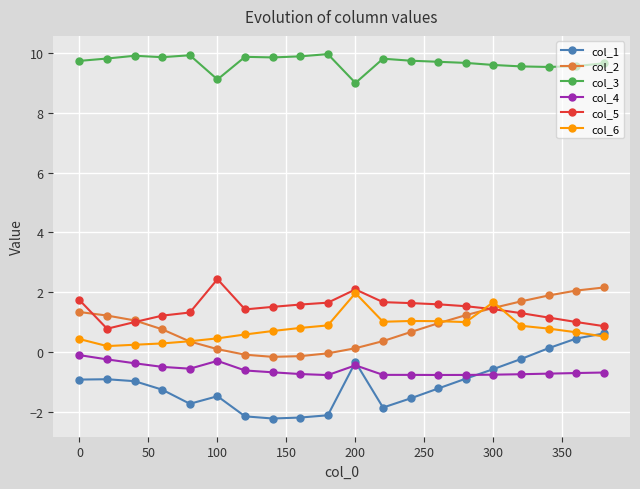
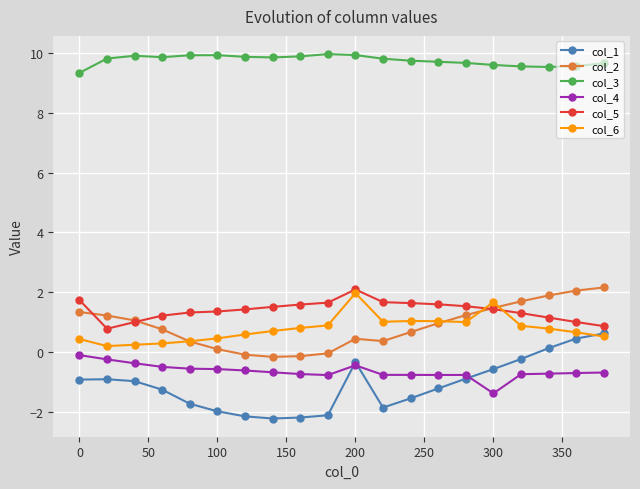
col_3, 0: 9.7 -> 9.3
col_1, 100: -1.5 -> -2.0
col_3, 100: 9.1 -> 9.9
col_4, 100: -0.3 -> -0.6
col_5, 100: 2.4 -> 1.4
col_2, 200: 0.1 -> 0.5
col_3, 200: 9.0 -> 9.9
col_4, 300: -0.7 -> -1.4
